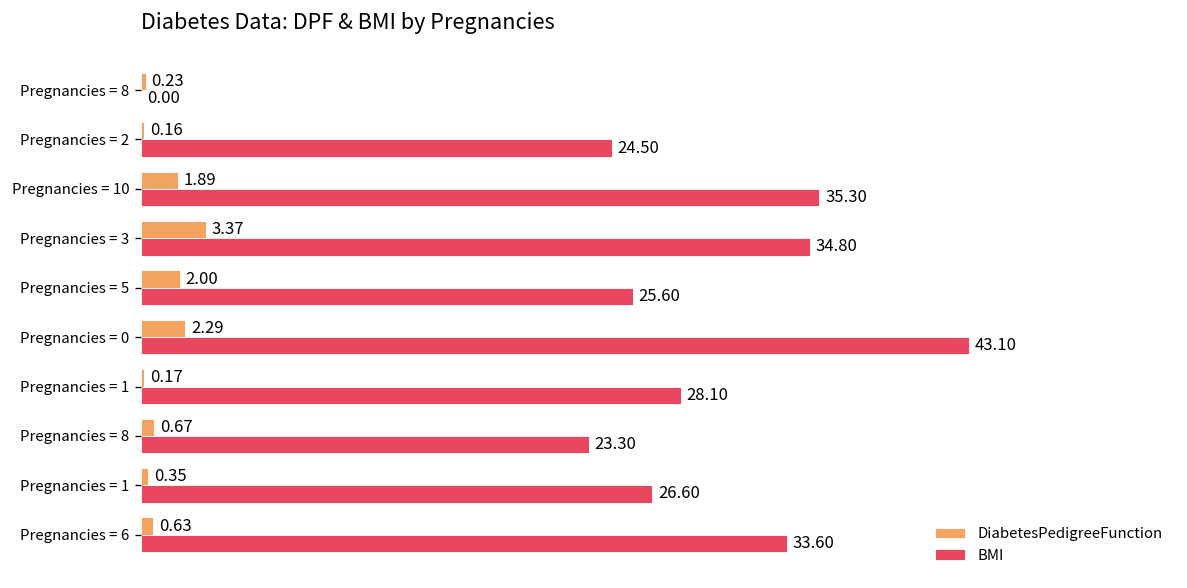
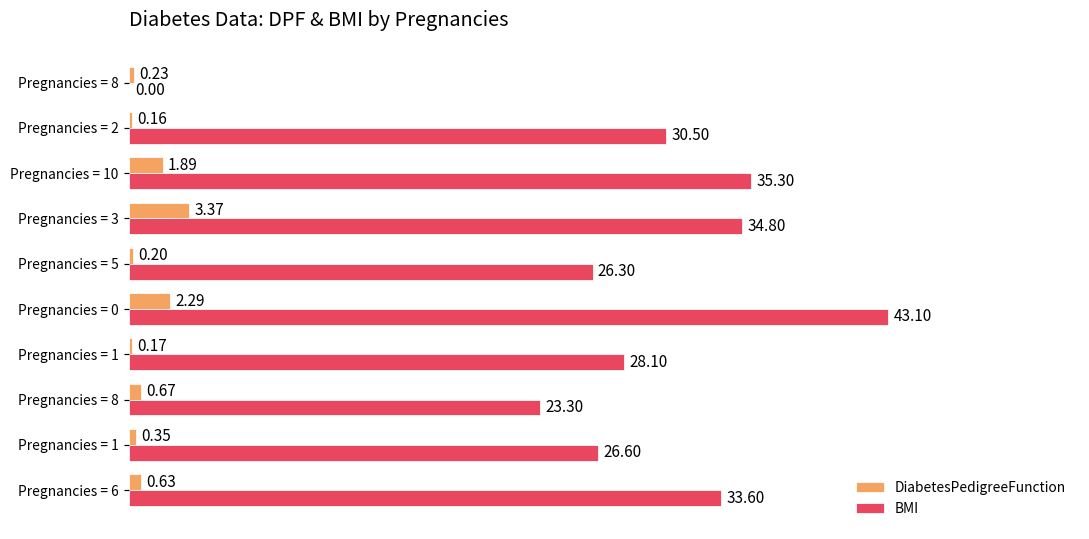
BMI, Pregnancies = 2: 24.50 -> 30.50
DiabetesPedigreeFunction, Pregnancies = 5: 2.00 -> 0.20
BMI, Pregnancies = 5: 25.60 -> 26.30
